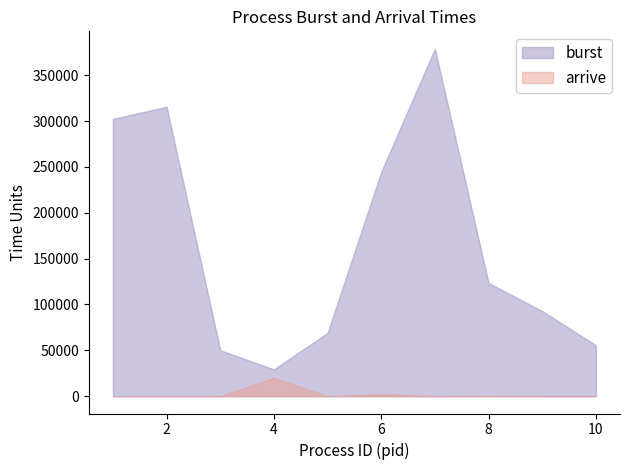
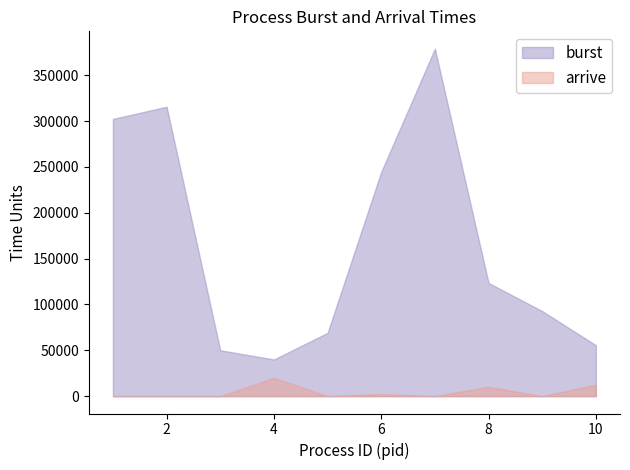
burst, 4: 30000 -> 40000
arrive, 8: 0 -> 10000
arrive, 10: 0 -> 10000
